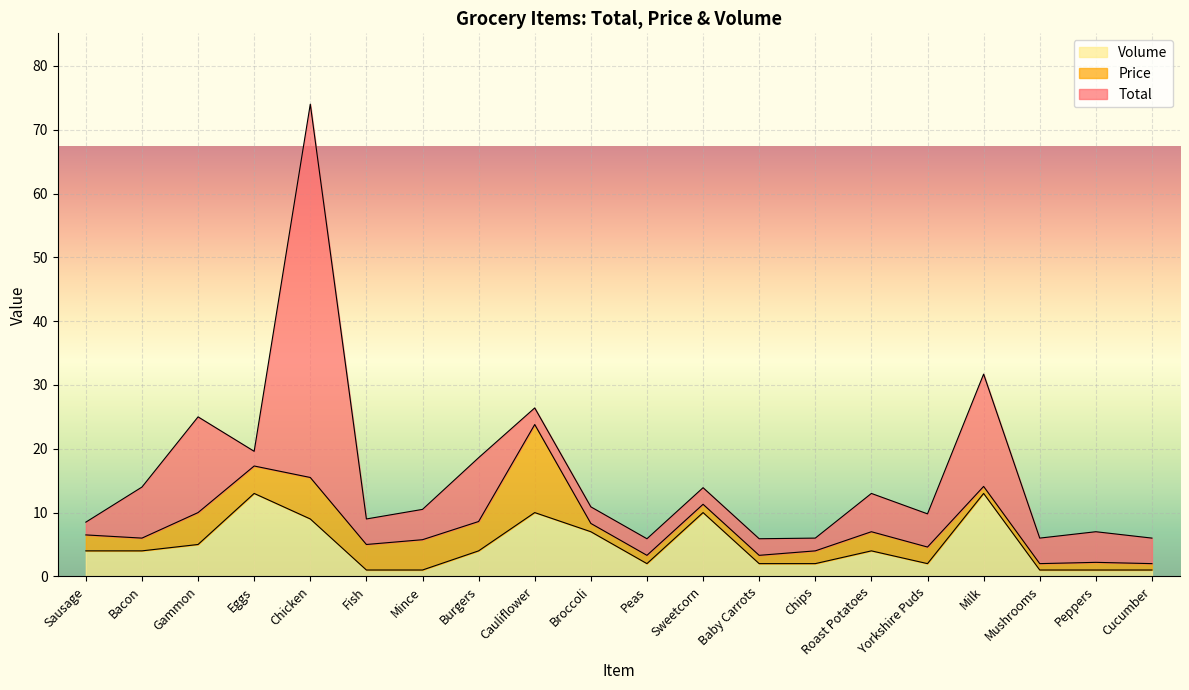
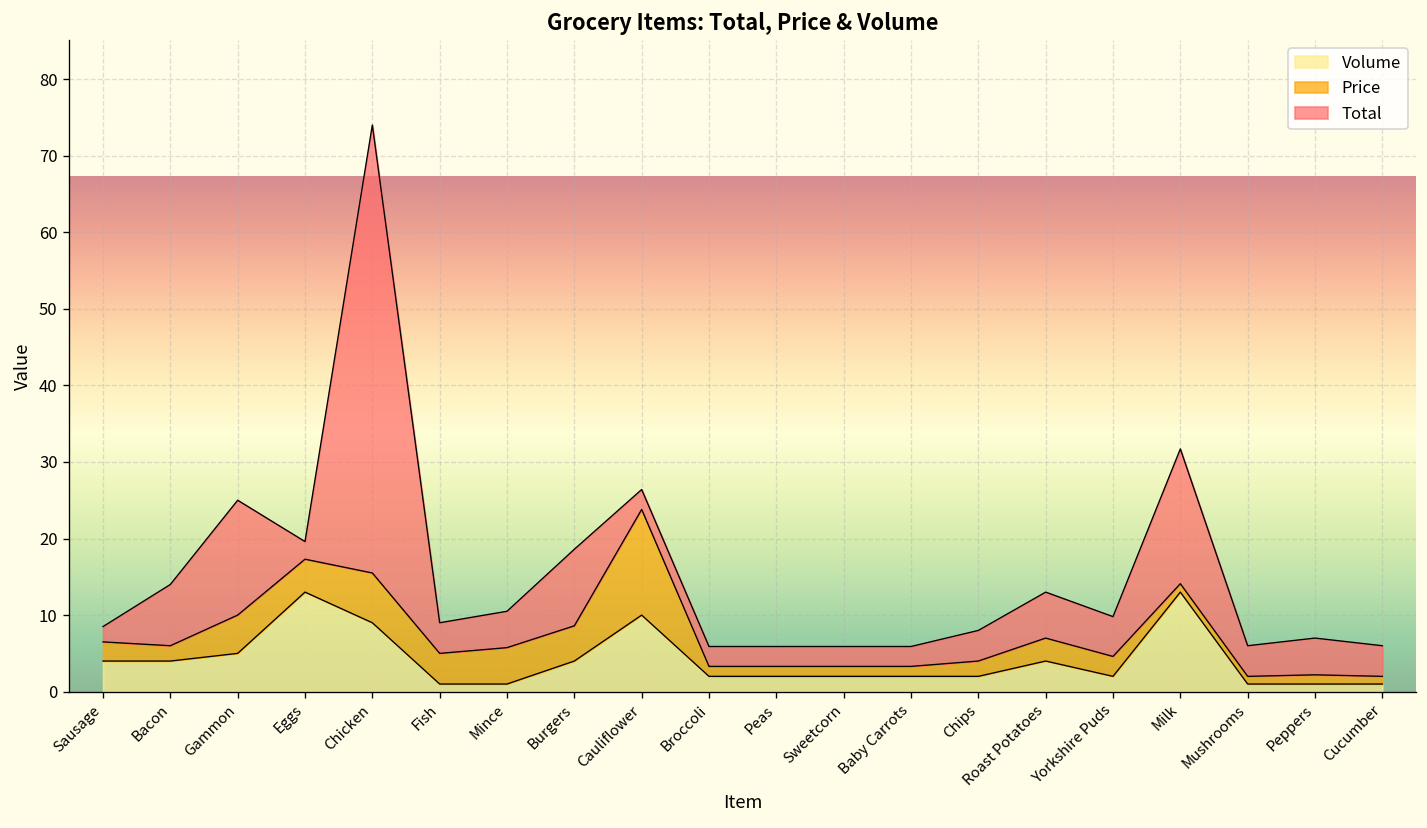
Volume, Broccoli: 7 -> 2
Volume, Sweetcorn: 10 -> 2
Total, Chips: 2 -> 4
